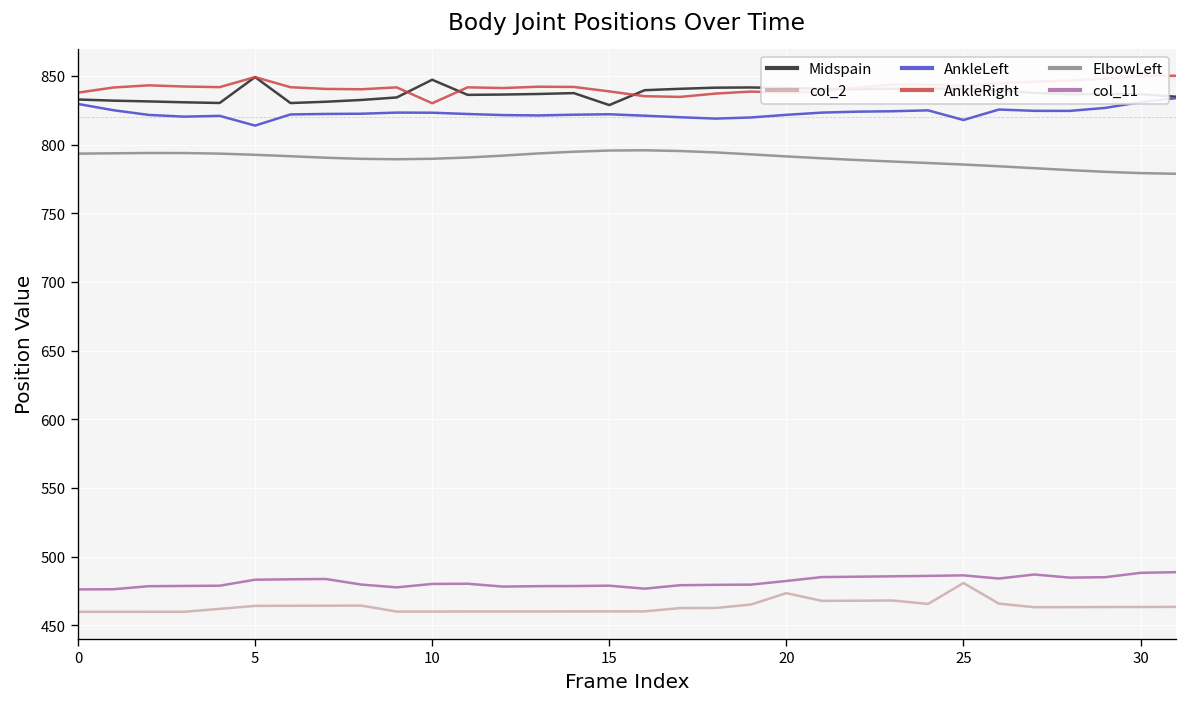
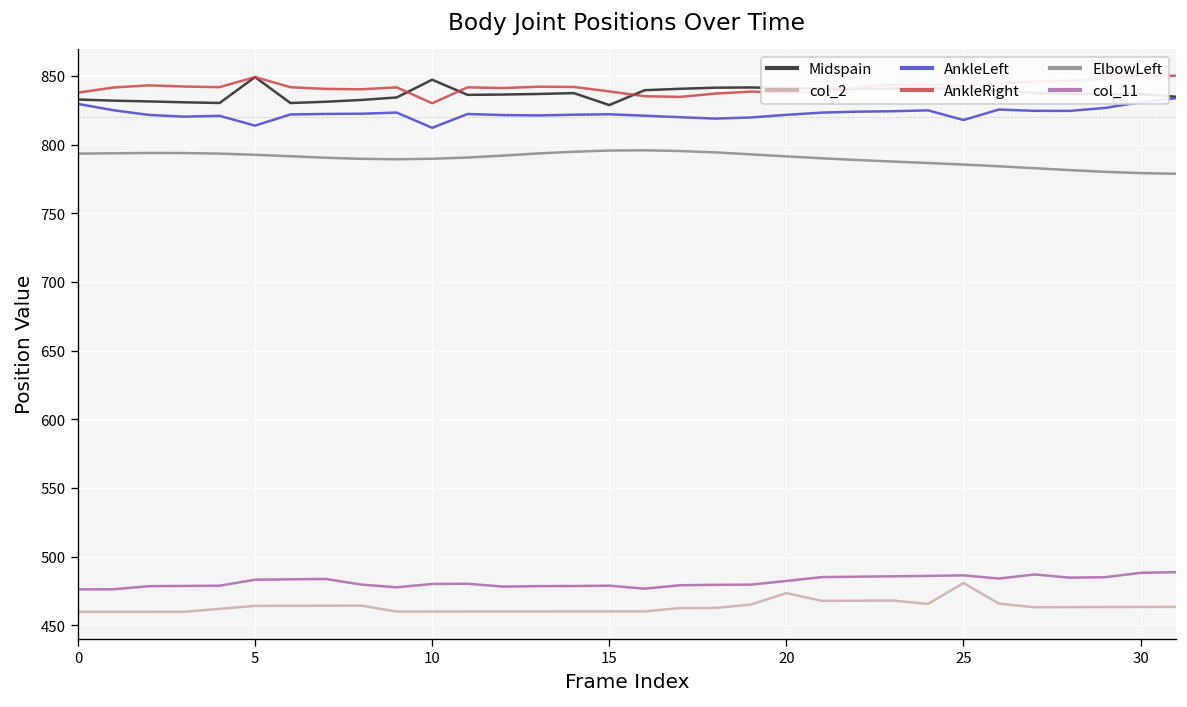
AnkleLeft, 10: 823 -> 812
